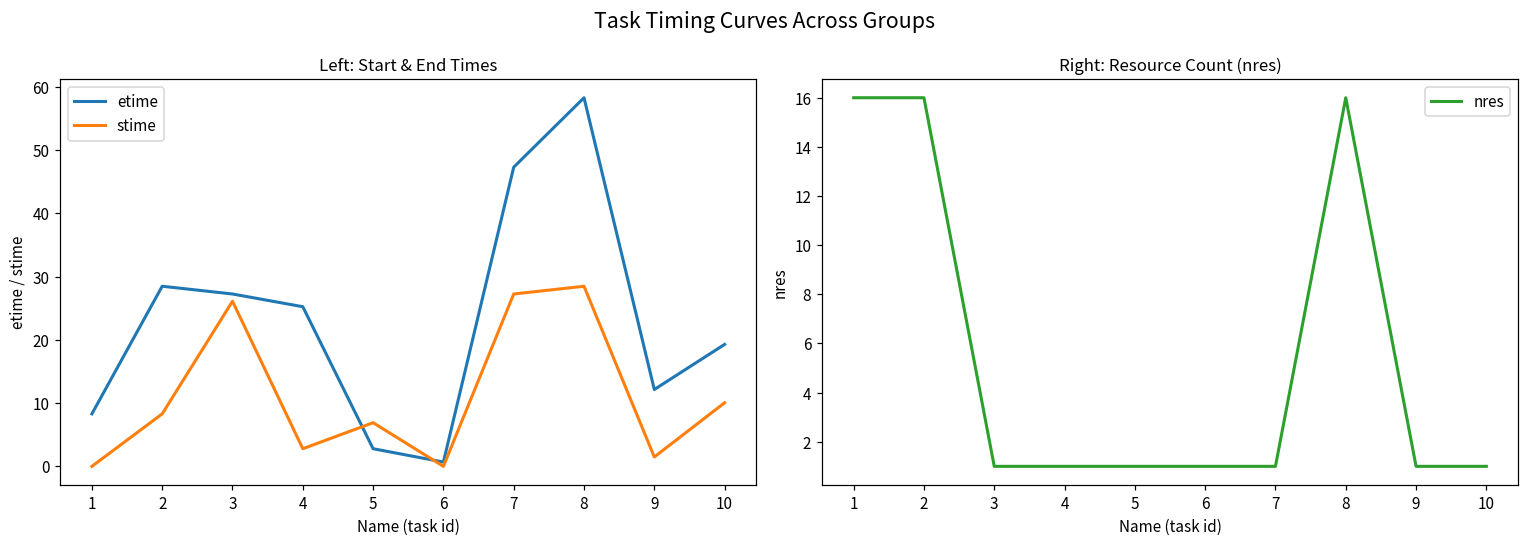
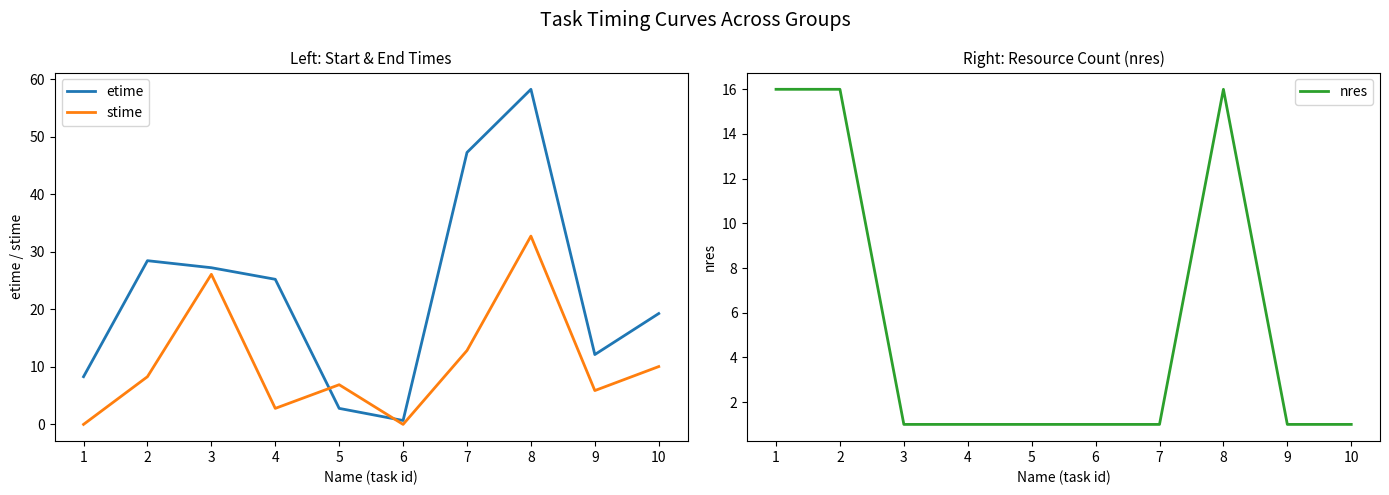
Left: Start & End Times, stime, 7: 27 -> 13
Left: Start & End Times, stime, 8: 28 -> 33
Left: Start & End Times, stime, 9: 1 -> 6
